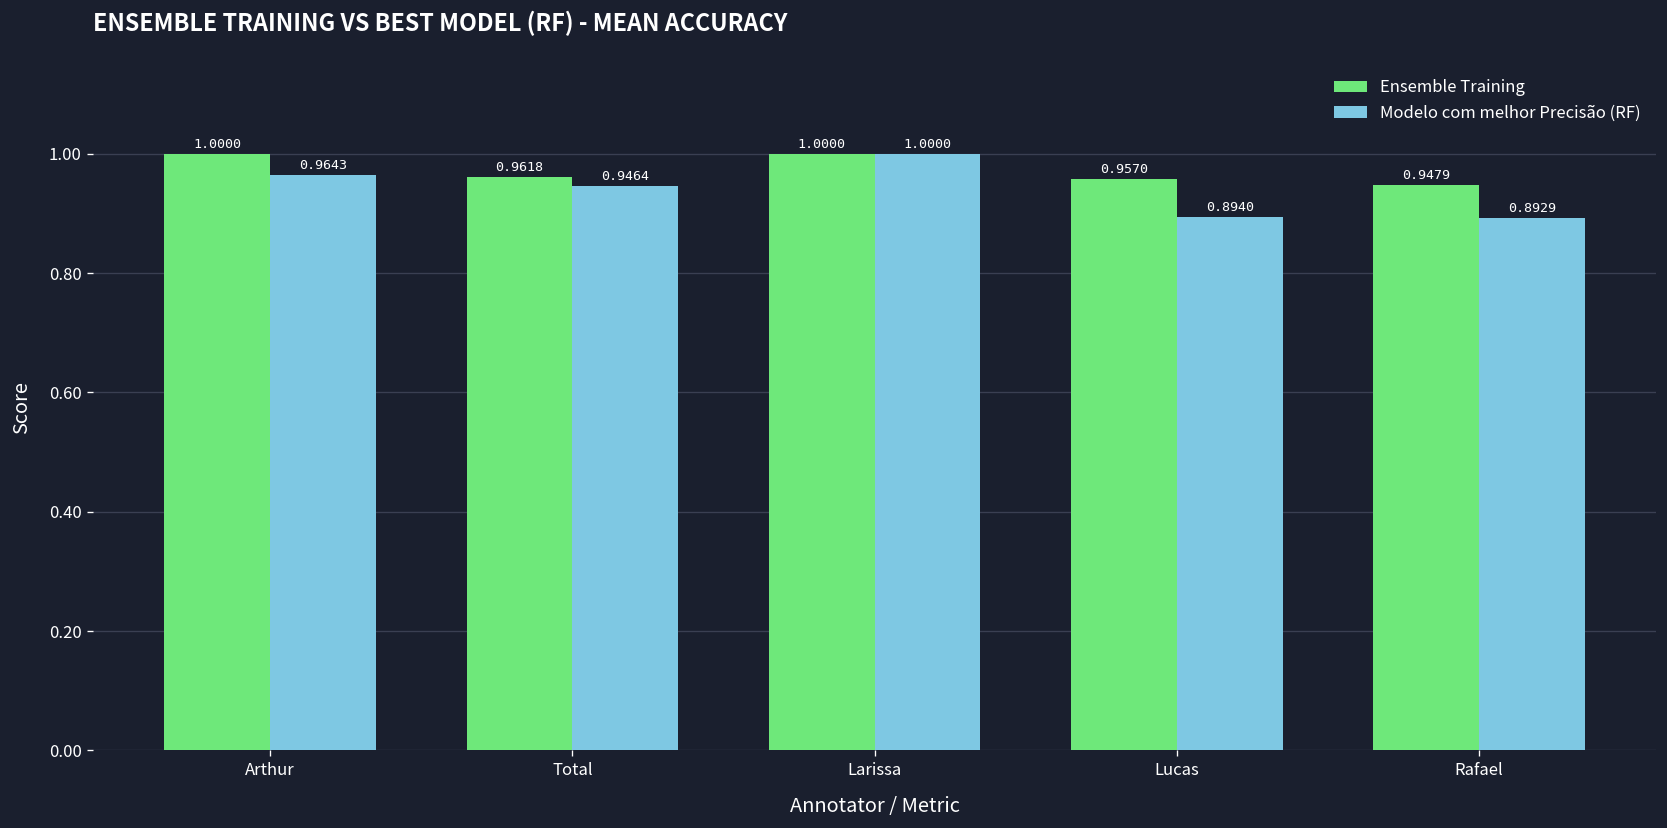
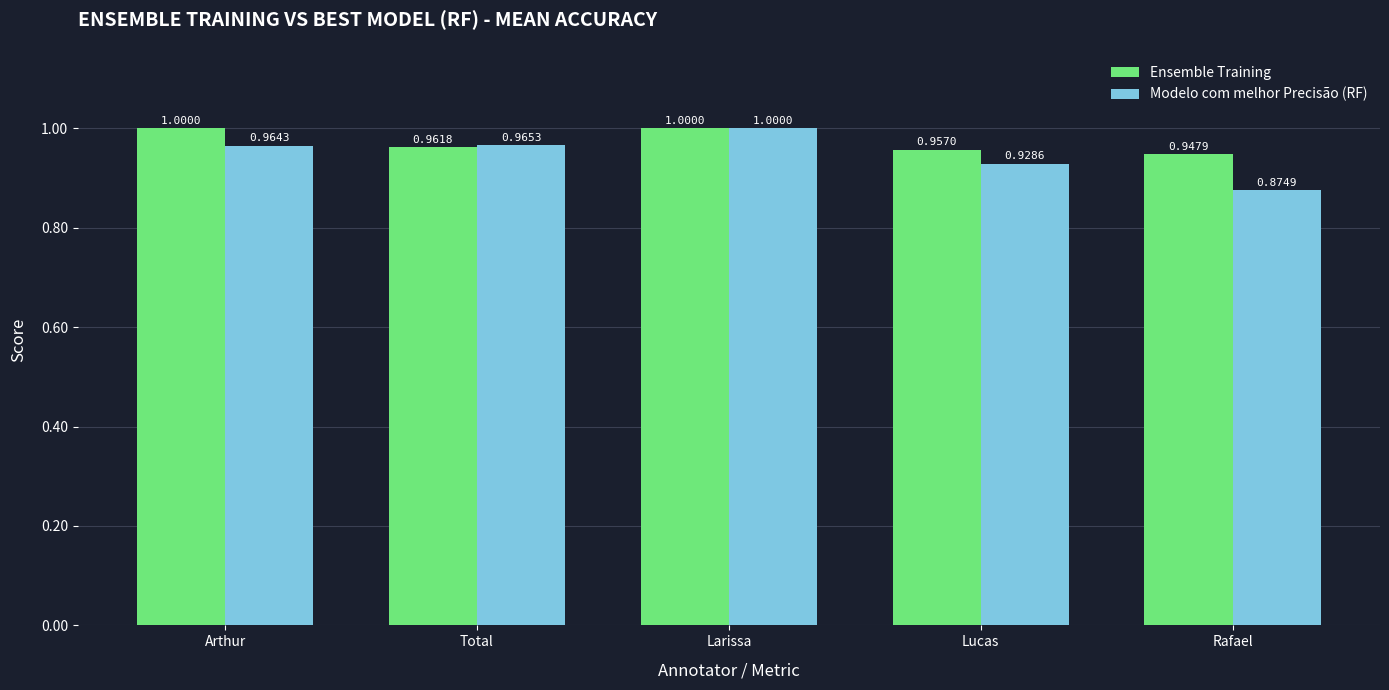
Modelo com melhor Precisão (RF), Total: 0.9464 -> 0.9653
Modelo com melhor Precisão (RF), Lucas: 0.8940 -> 0.9286
Modelo com melhor Precisão (RF), Rafael: 0.8929 -> 0.8749
